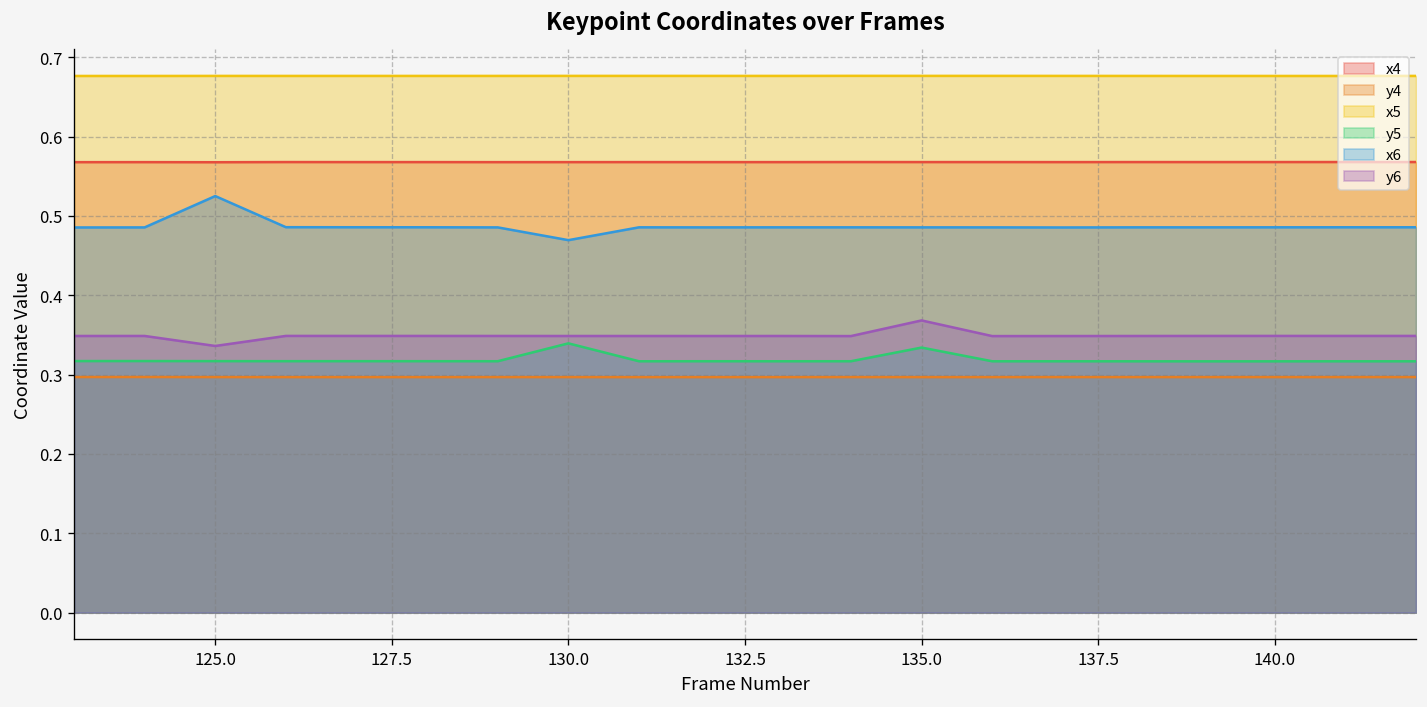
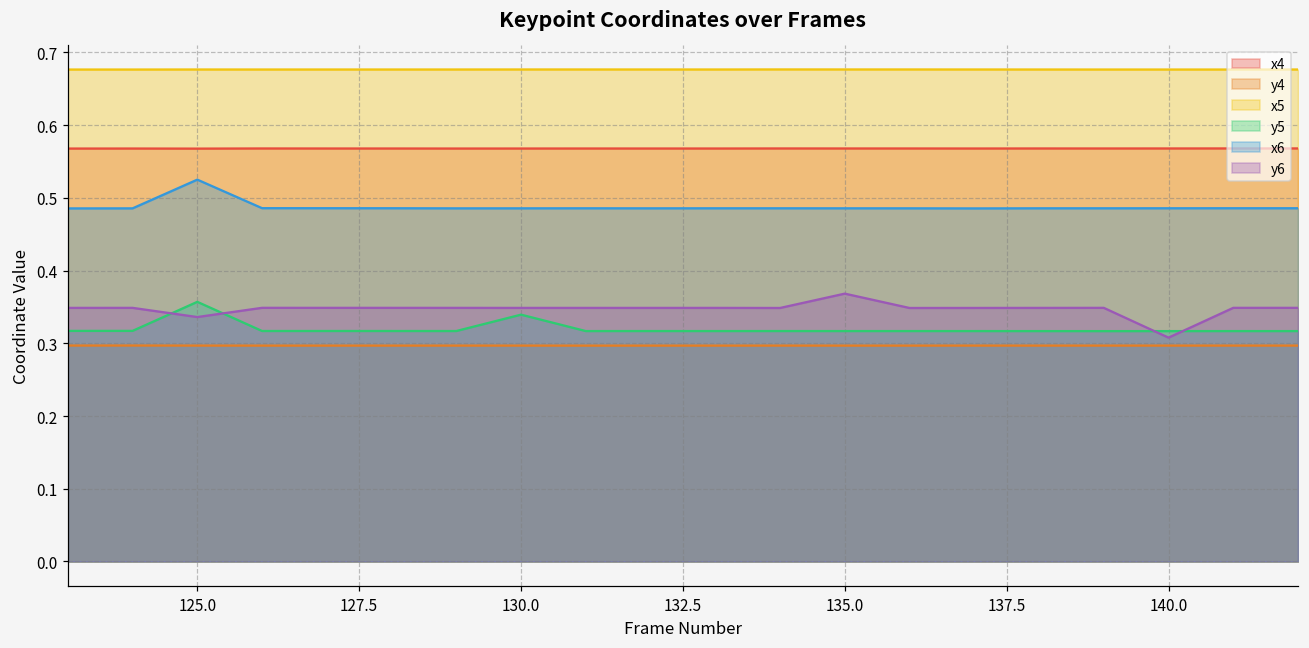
y5, 125.0: 0.32 -> 0.36
x6, 130.0: 0.47 -> 0.49
y5, 135.0: 0.33 -> 0.32
y6, 140.0: 0.35 -> 0.31
